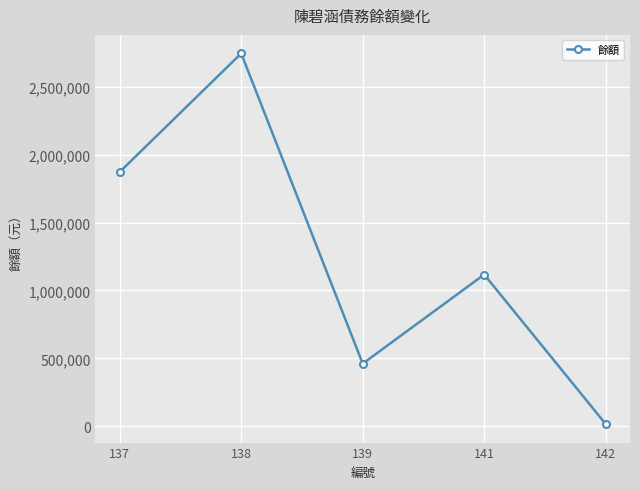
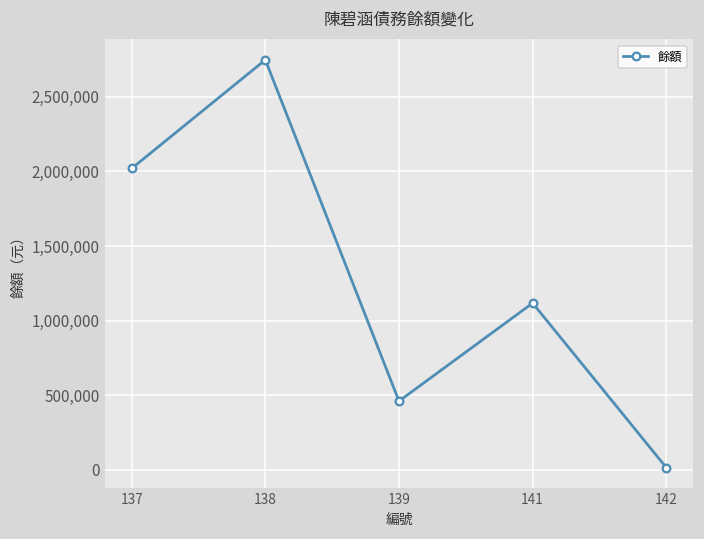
137: 1,870,000 -> 2,020,000
